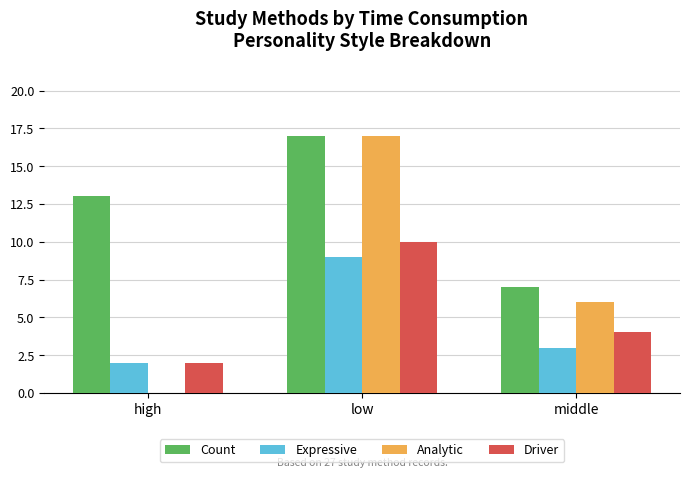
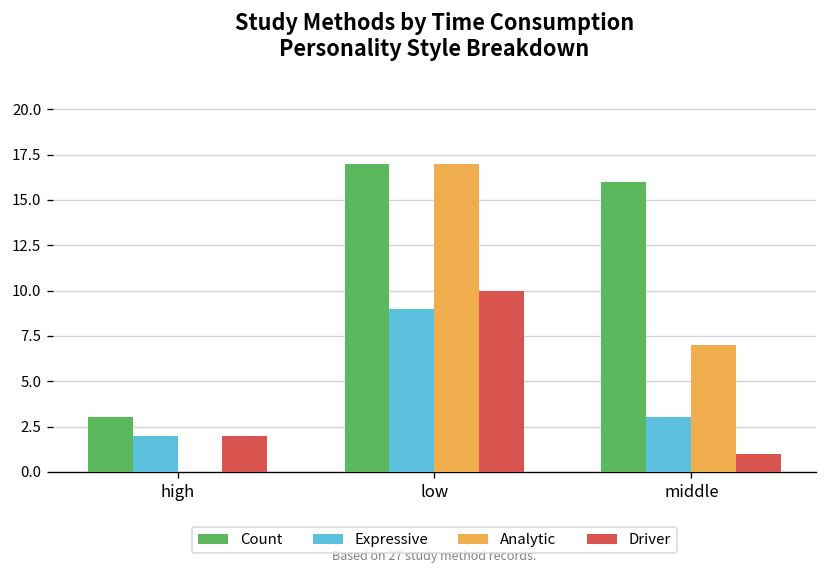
Count, high: 13 -> 3
Count, middle: 7 -> 16
Analytic, middle: 6 -> 7
Driver, middle: 4 -> 1
